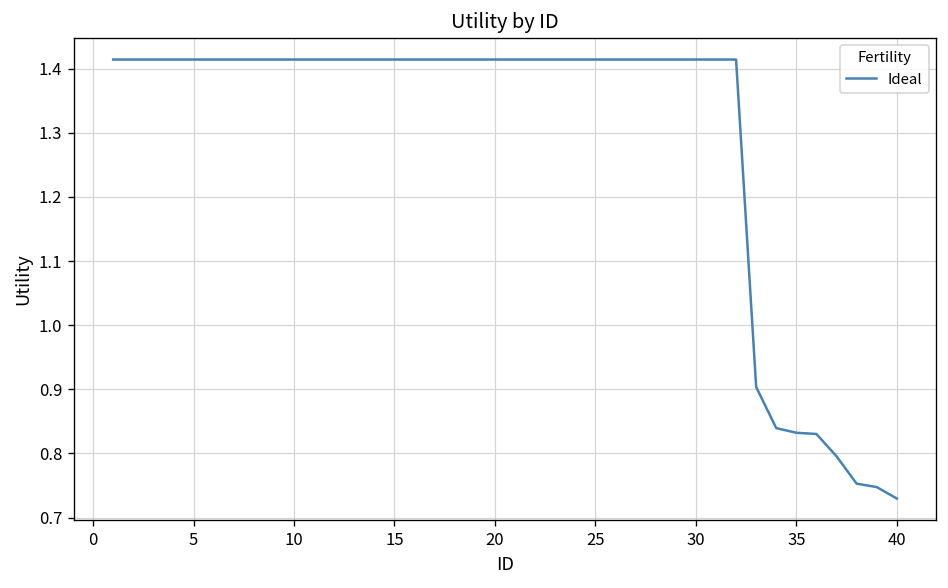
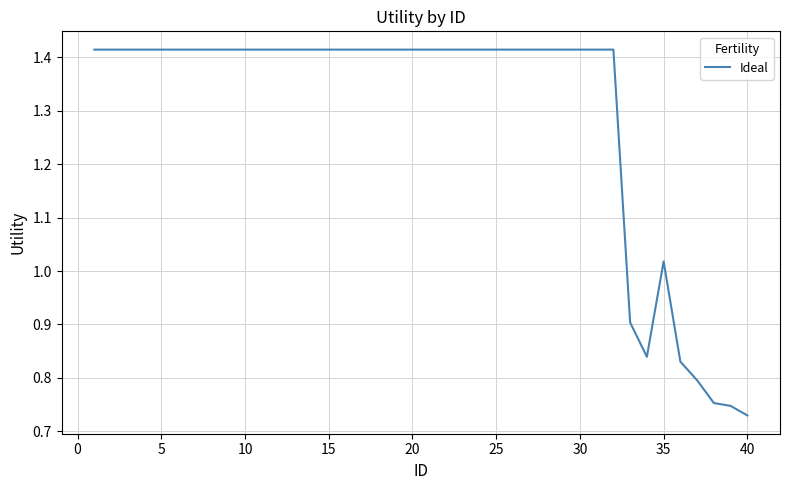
35: 0.83 -> 1.02
